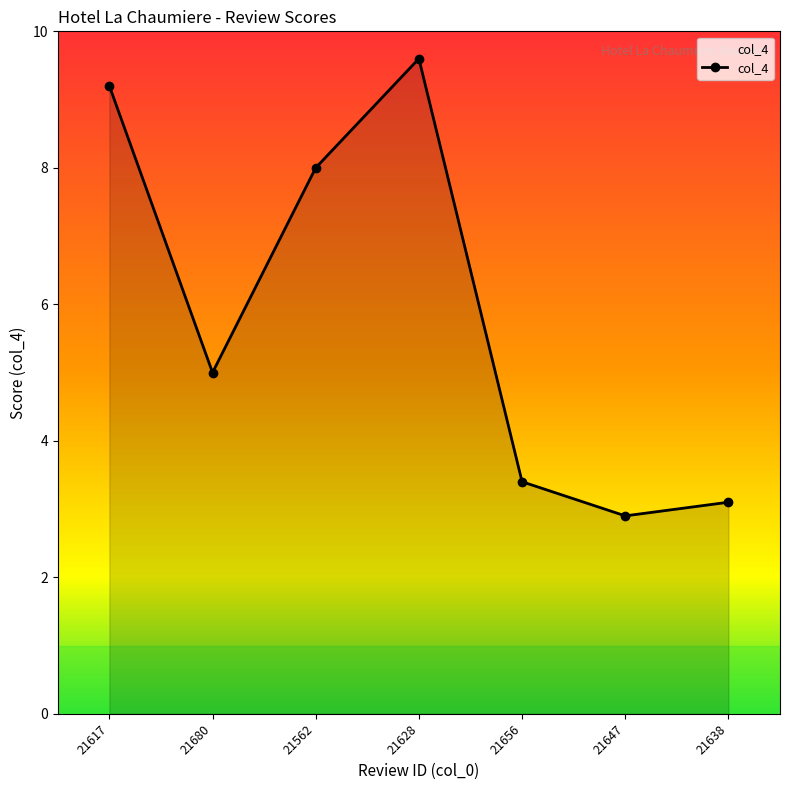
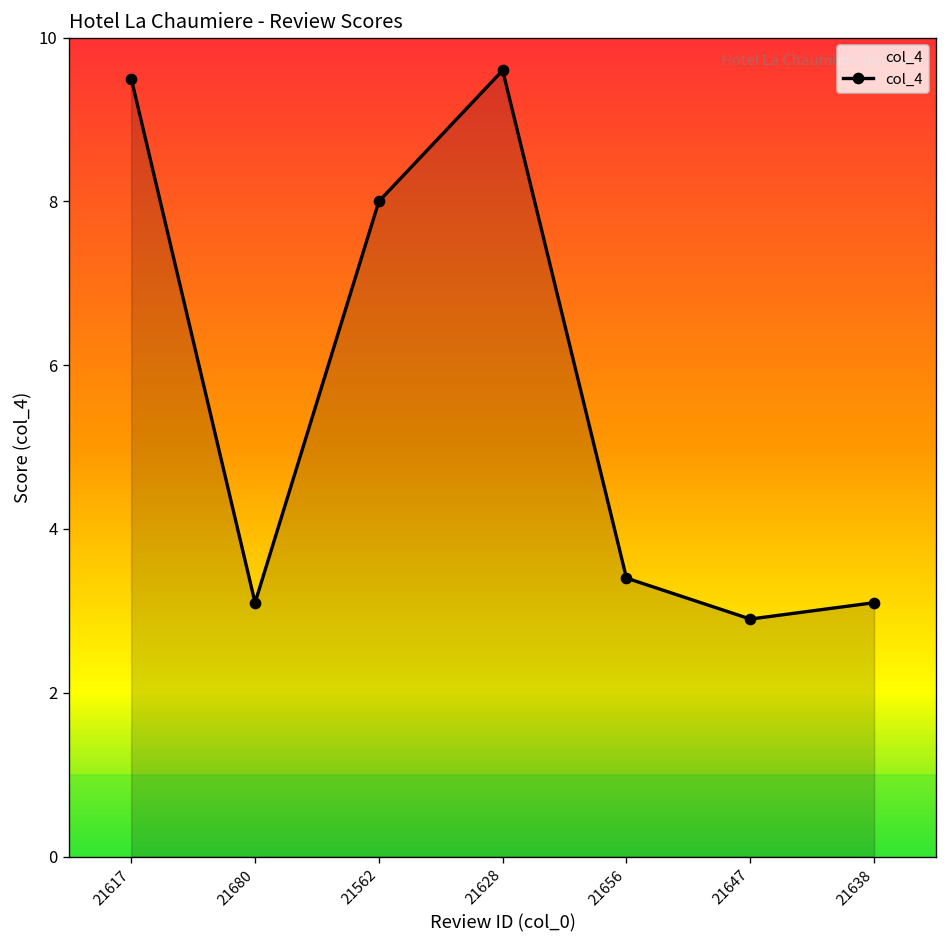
21617: 9.2 -> 9.5
21680: 5.0 -> 3.1
